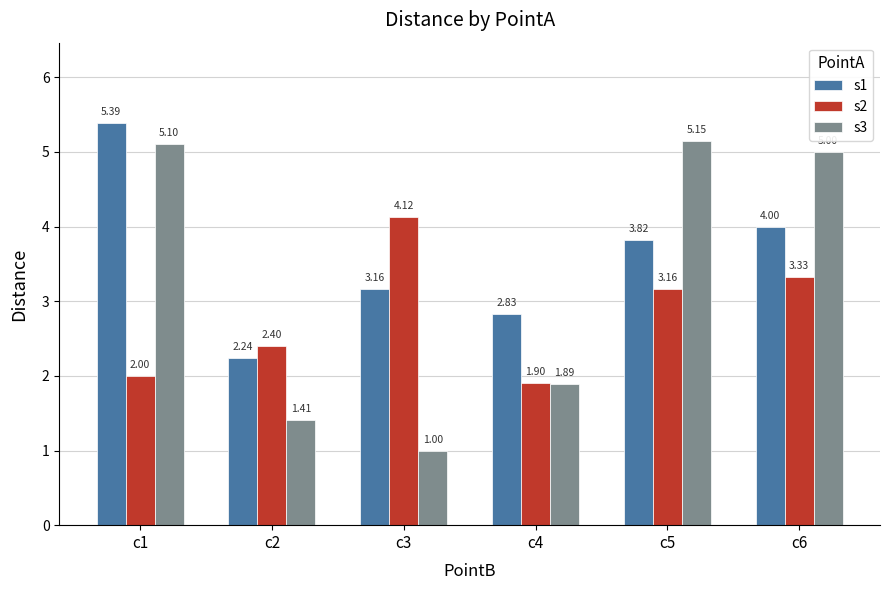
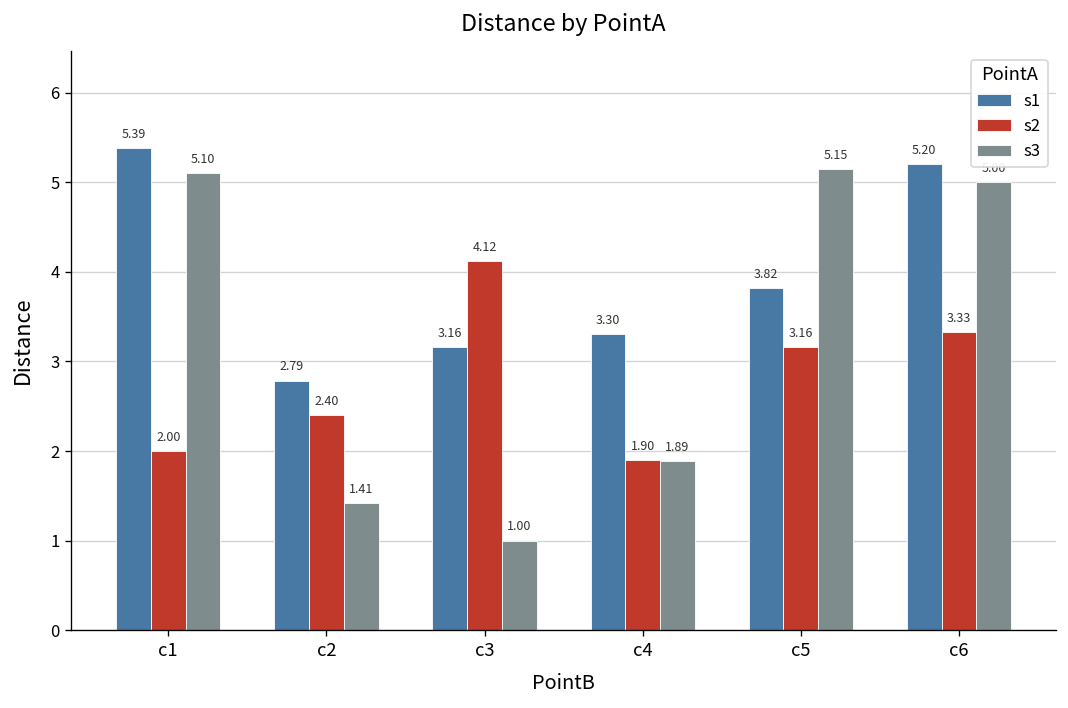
s1, c2: 2.24 -> 2.79
s1, c4: 2.83 -> 3.30
s1, c6: 4.00 -> 5.20
